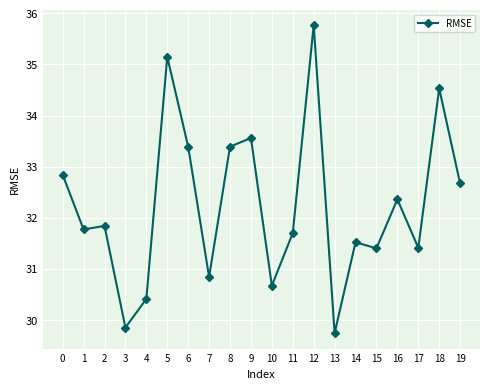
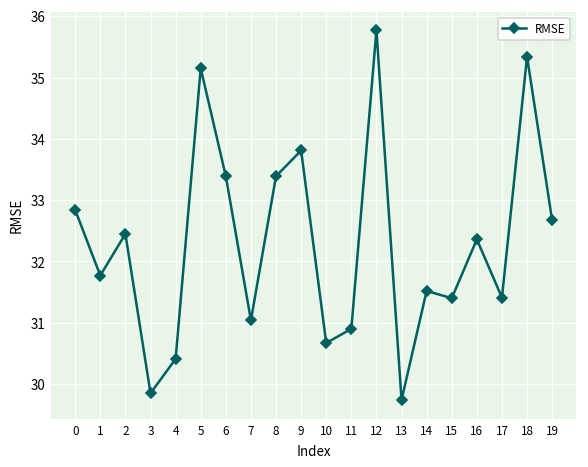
2: 31.8 -> 32.5
7: 30.8 -> 31.0
9: 33.6 -> 33.8
11: 31.7 -> 30.9
18: 34.5 -> 35.3
